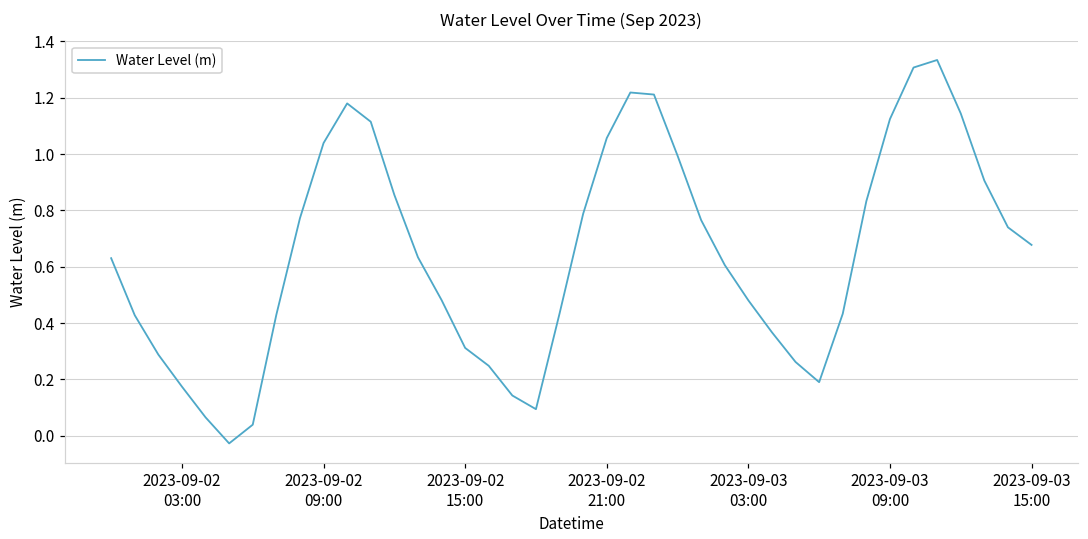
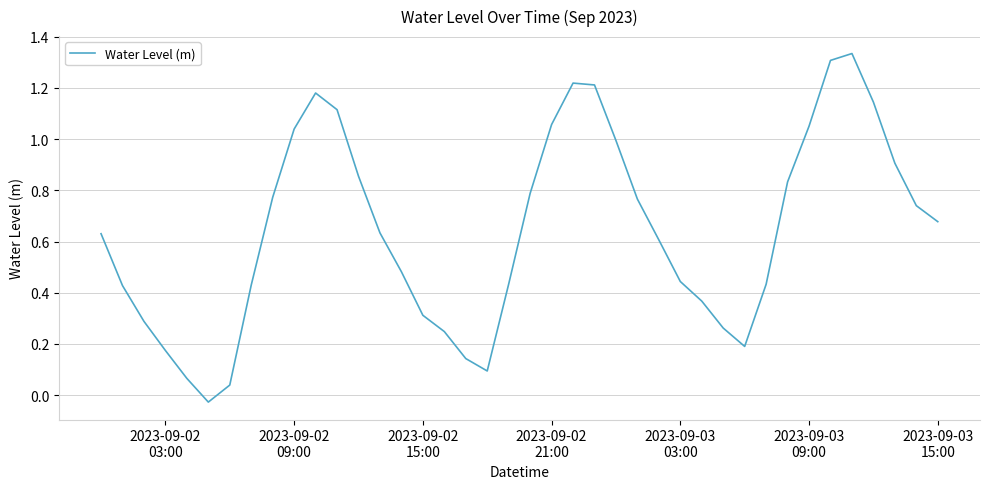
2023-09-03 03:00: 0.48 -> 0.44
2023-09-03 09:00: 1.12 -> 1.05
